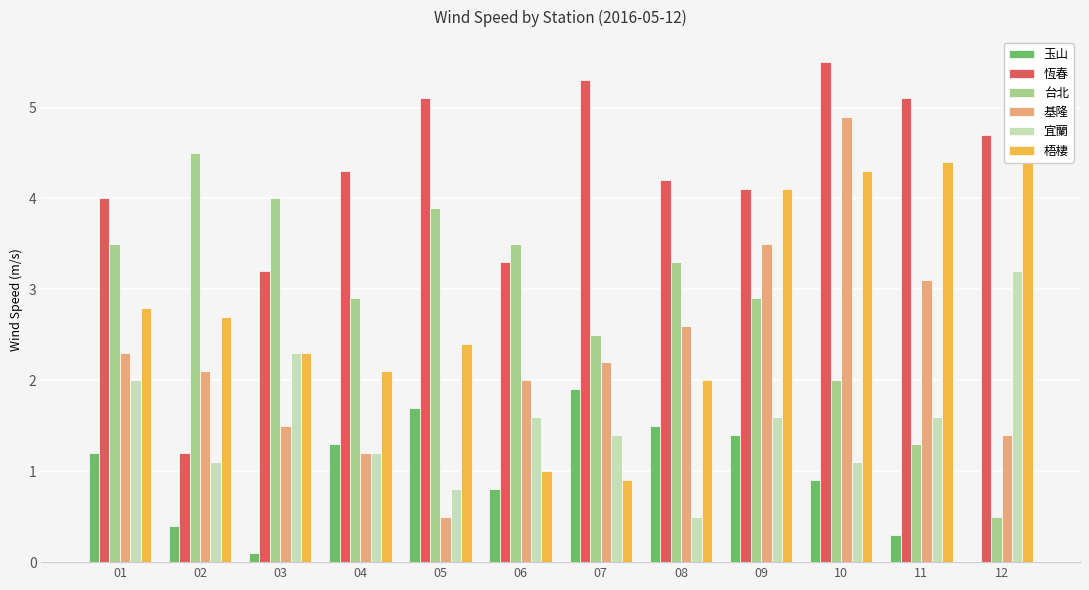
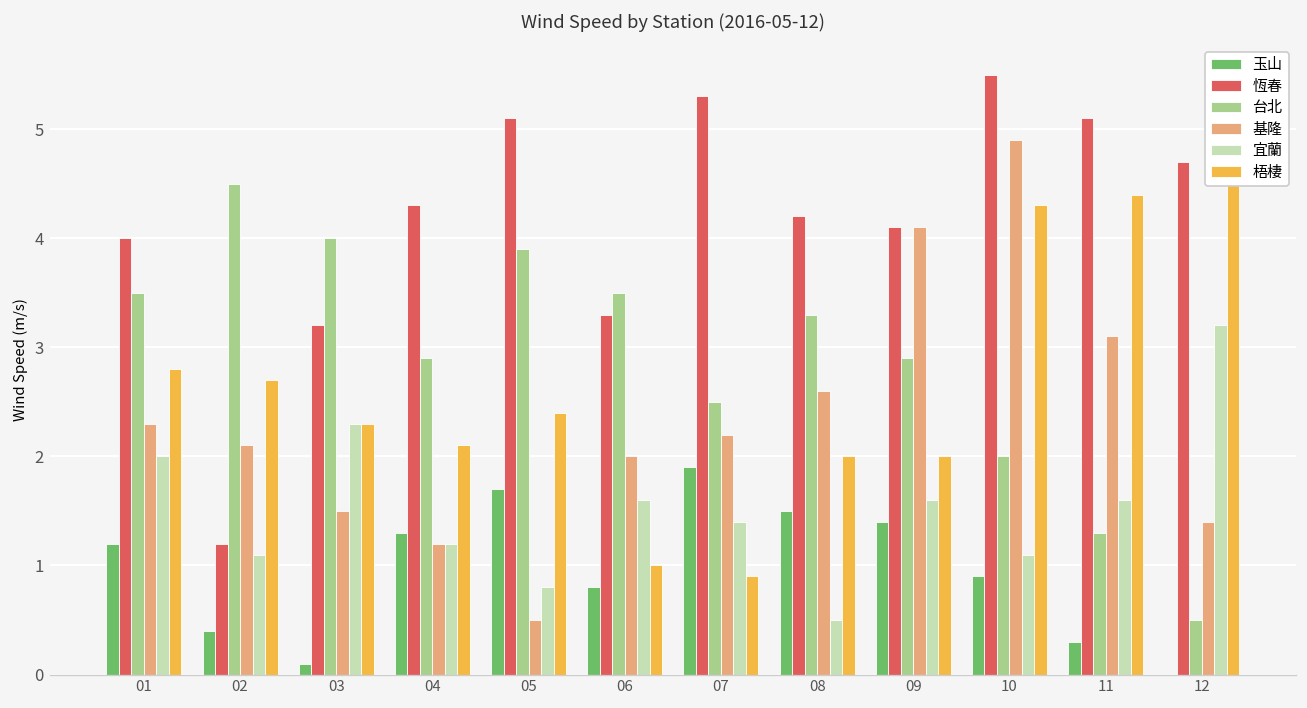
基隆, 09: 3.5 -> 4.1
梧棲, 09: 4.1 -> 2.0
